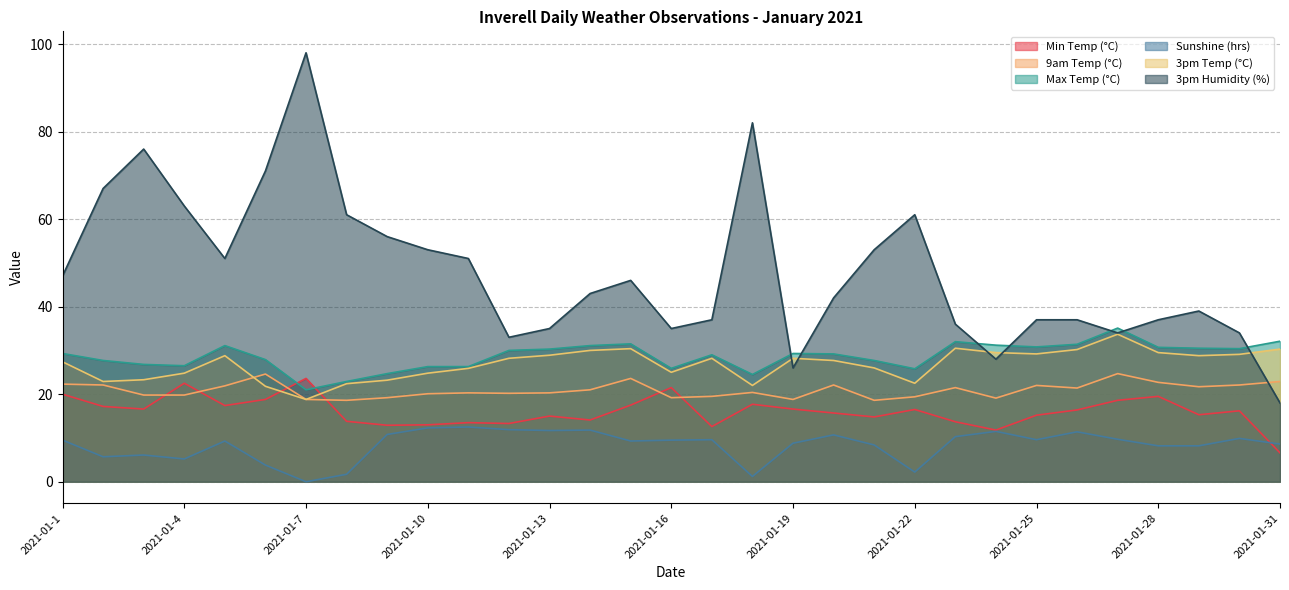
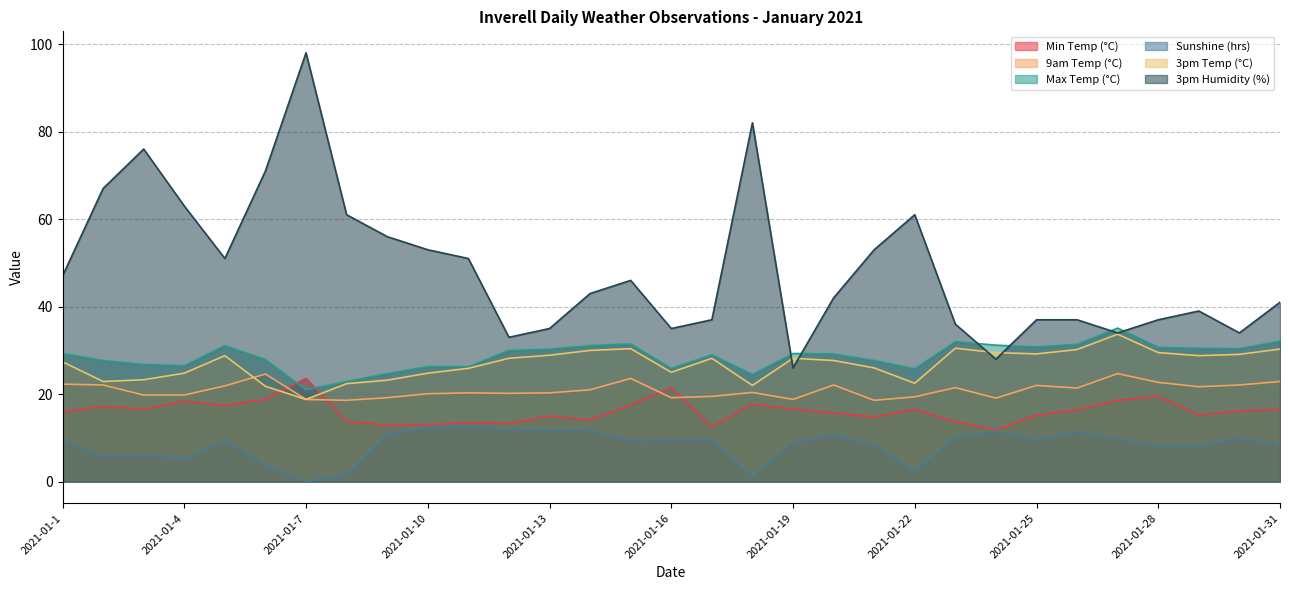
Min Temp (°C), 2021-01-1: 20 -> 16
Min Temp (°C), 2021-01-4: 23 -> 18
Min Temp (°C), 2021-01-31: 7 -> 17
3pm Humidity (%), 2021-01-31: 18 -> 41
